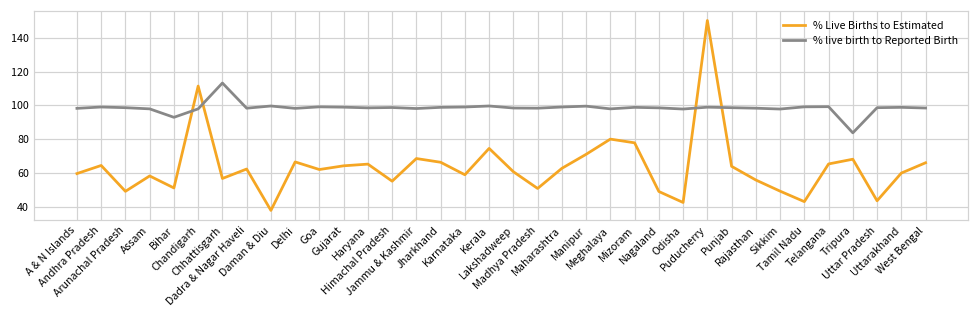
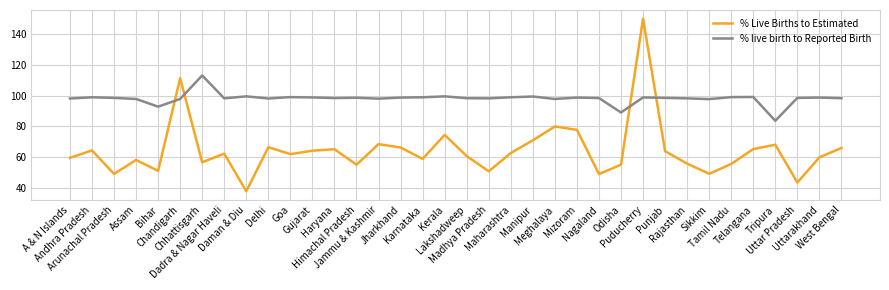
% Live Births to Estimated, Odisha: 43 -> 55
% live birth to Reported Birth, Odisha: 98 -> 89
% Live Births to Estimated, Tamil Nadu: 43 -> 56
